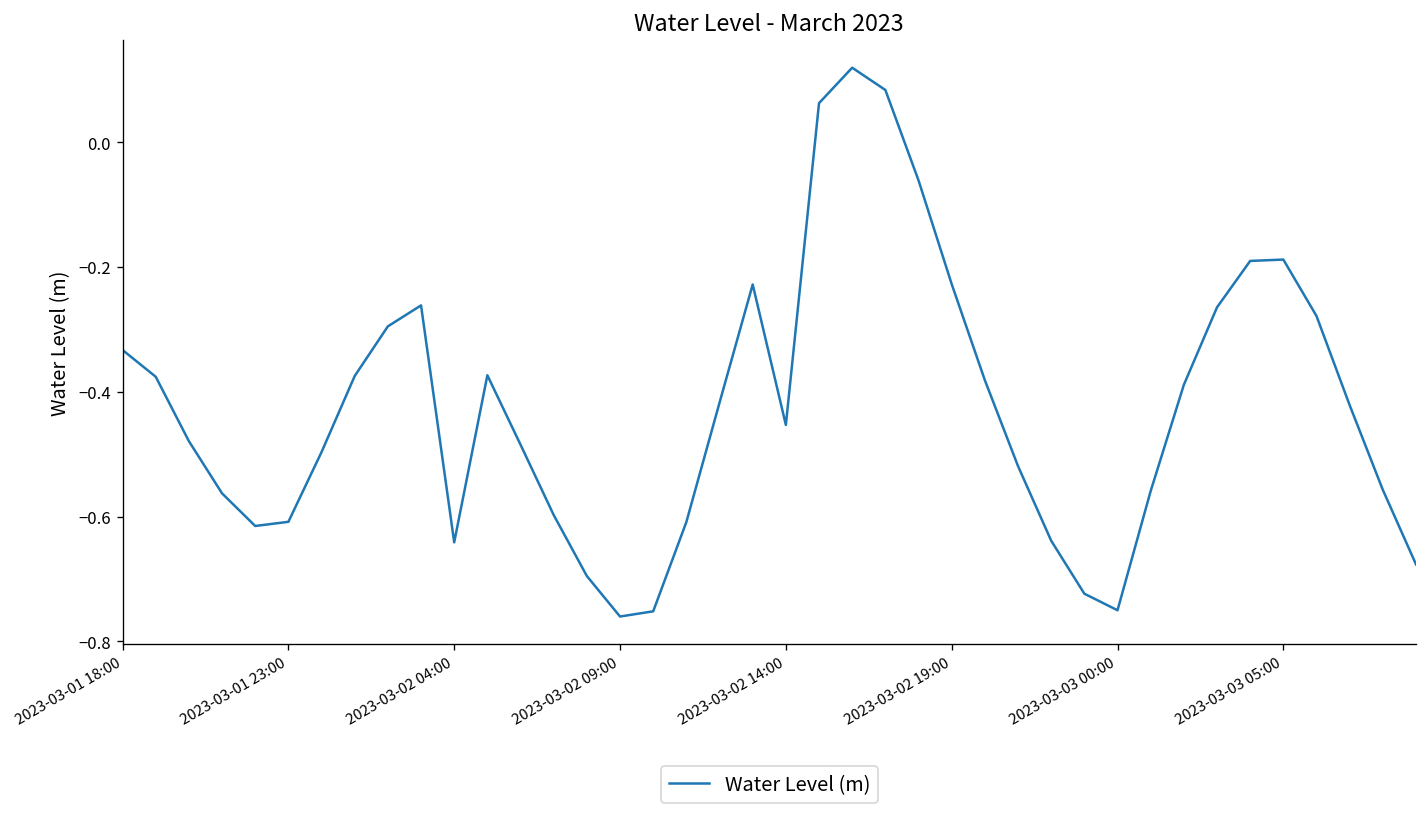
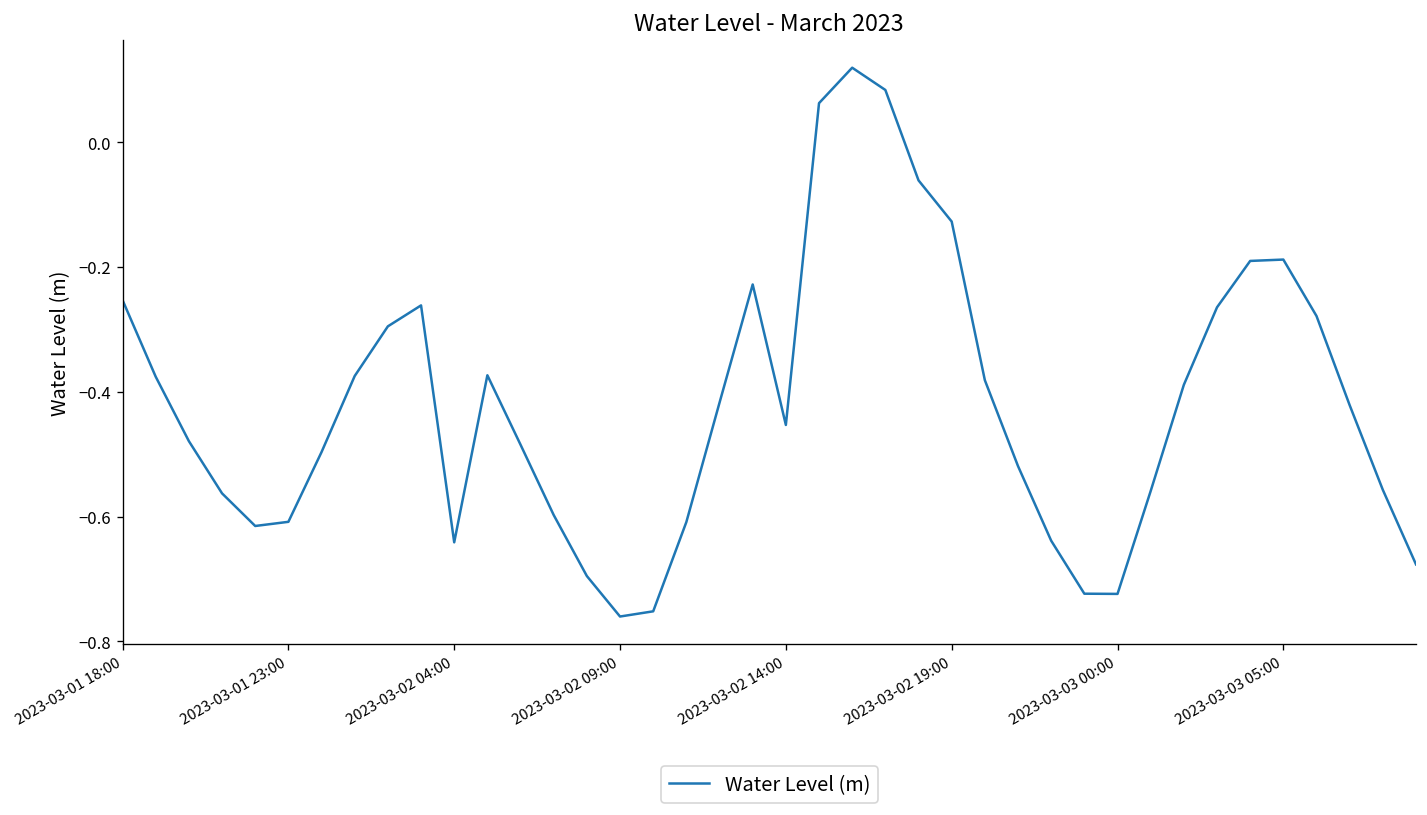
2023-03-01 18:00: -0.33 -> -0.25
2023-03-02 19:00: -0.23 -> -0.13
2023-03-03 00:00: -0.75 -> -0.72
